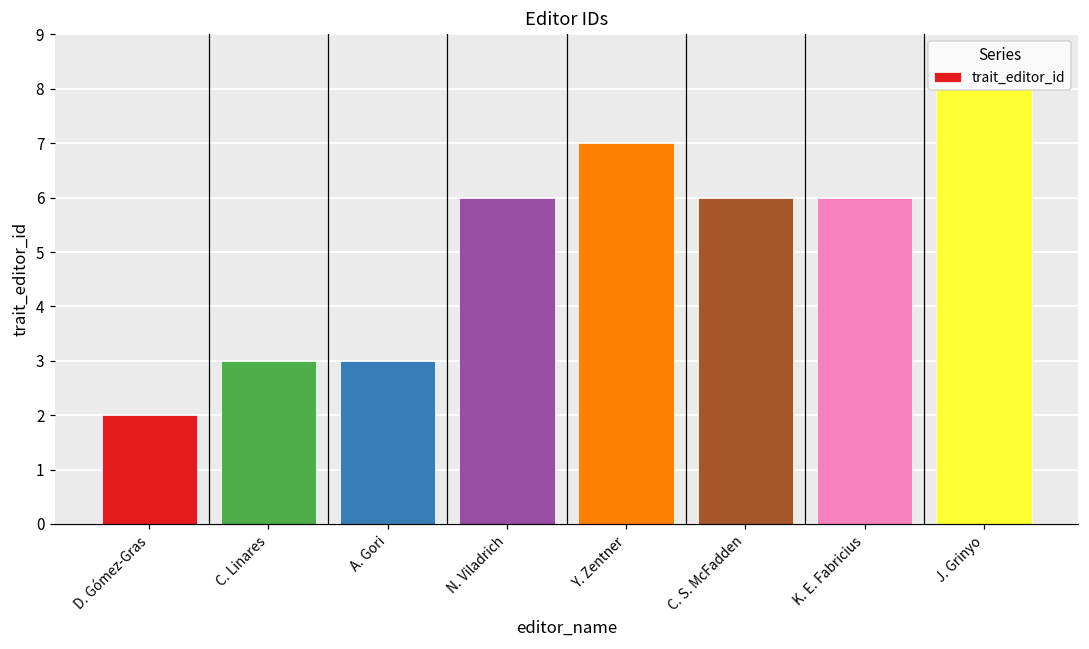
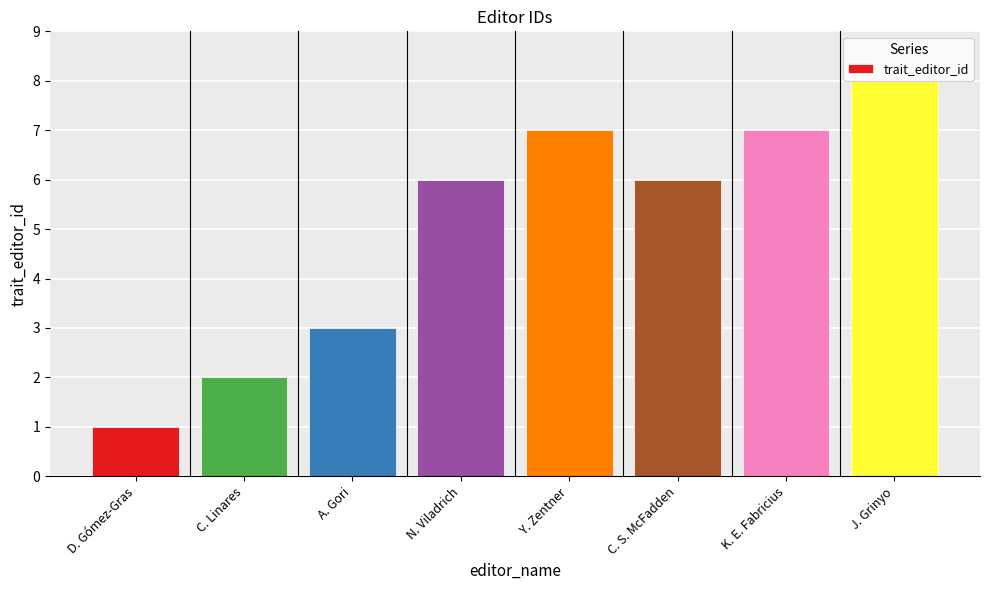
D. Gómez-Gras: 2 -> 1
C. Linares: 3 -> 2
K. E. Fabricius: 6 -> 7
